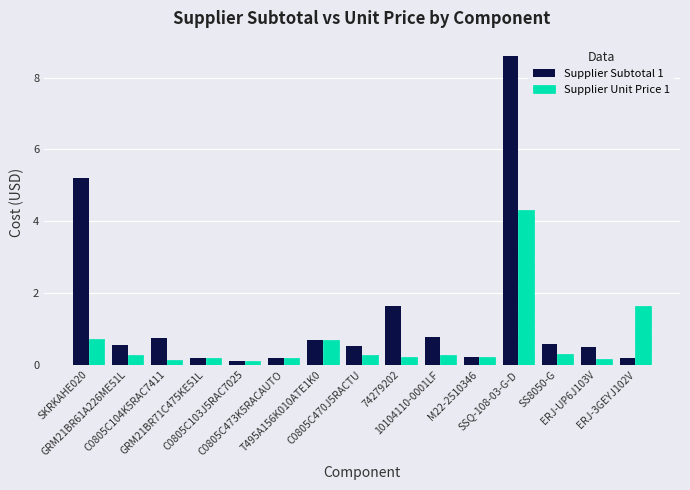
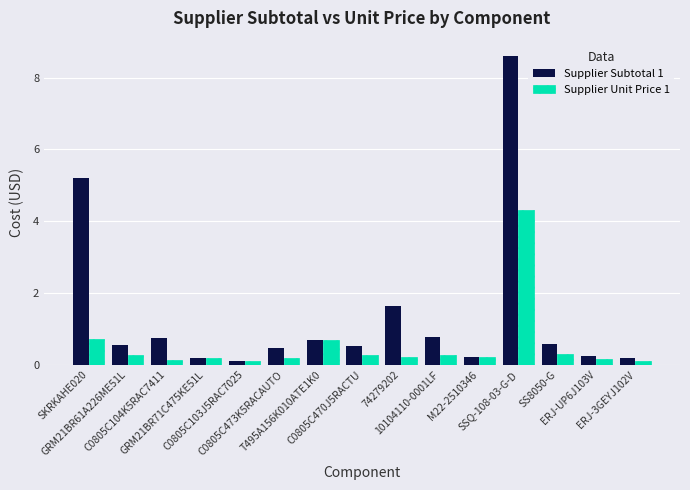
Supplier Subtotal 1, C0805C473K5RACAUTO: 0.2 -> 0.5
Supplier Subtotal 1, ERJ-UP6J103V: 0.5 -> 0.2
Supplier Unit Price 1, ERJ-3GEYJ102V: 1.6 -> 0.1
